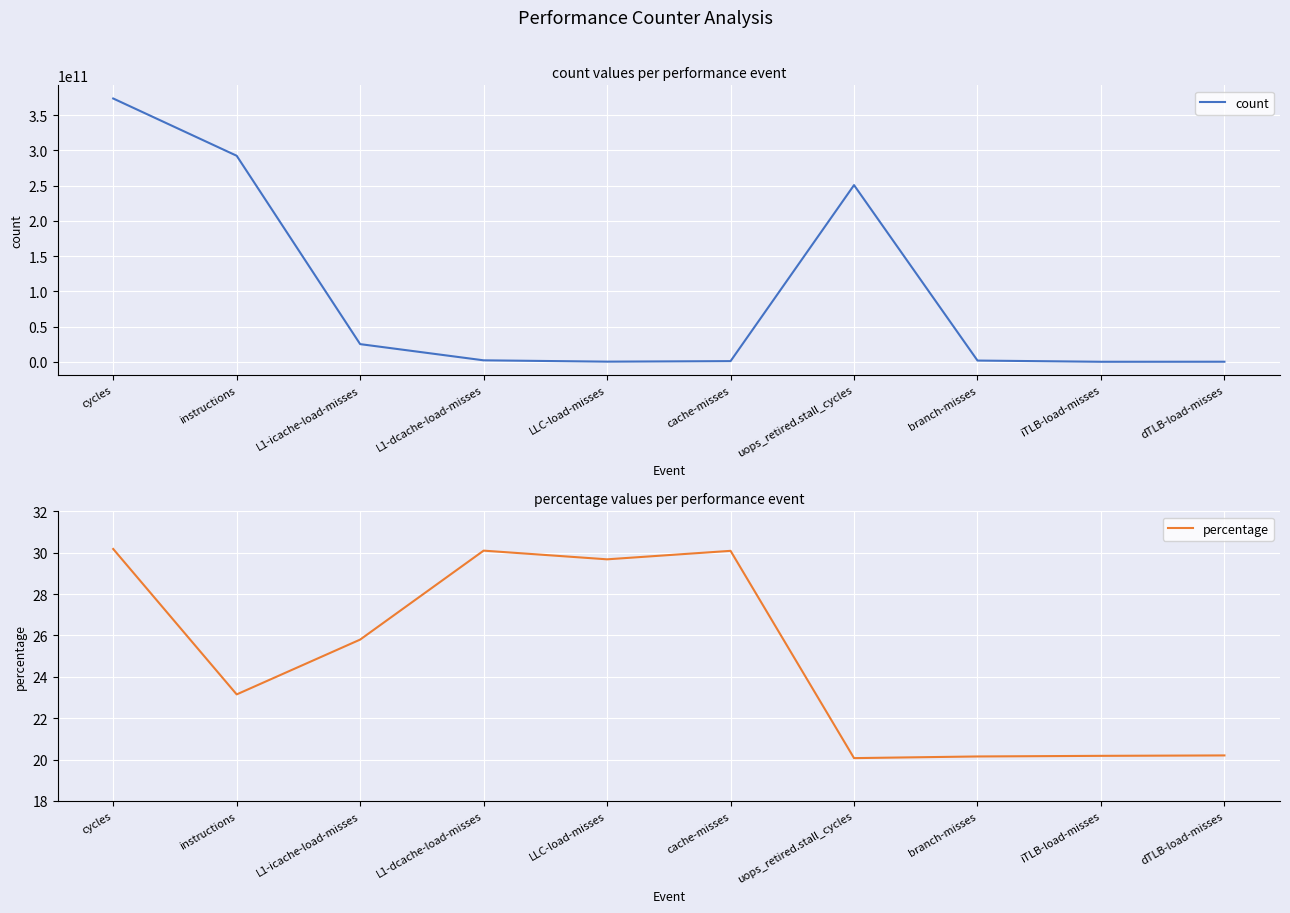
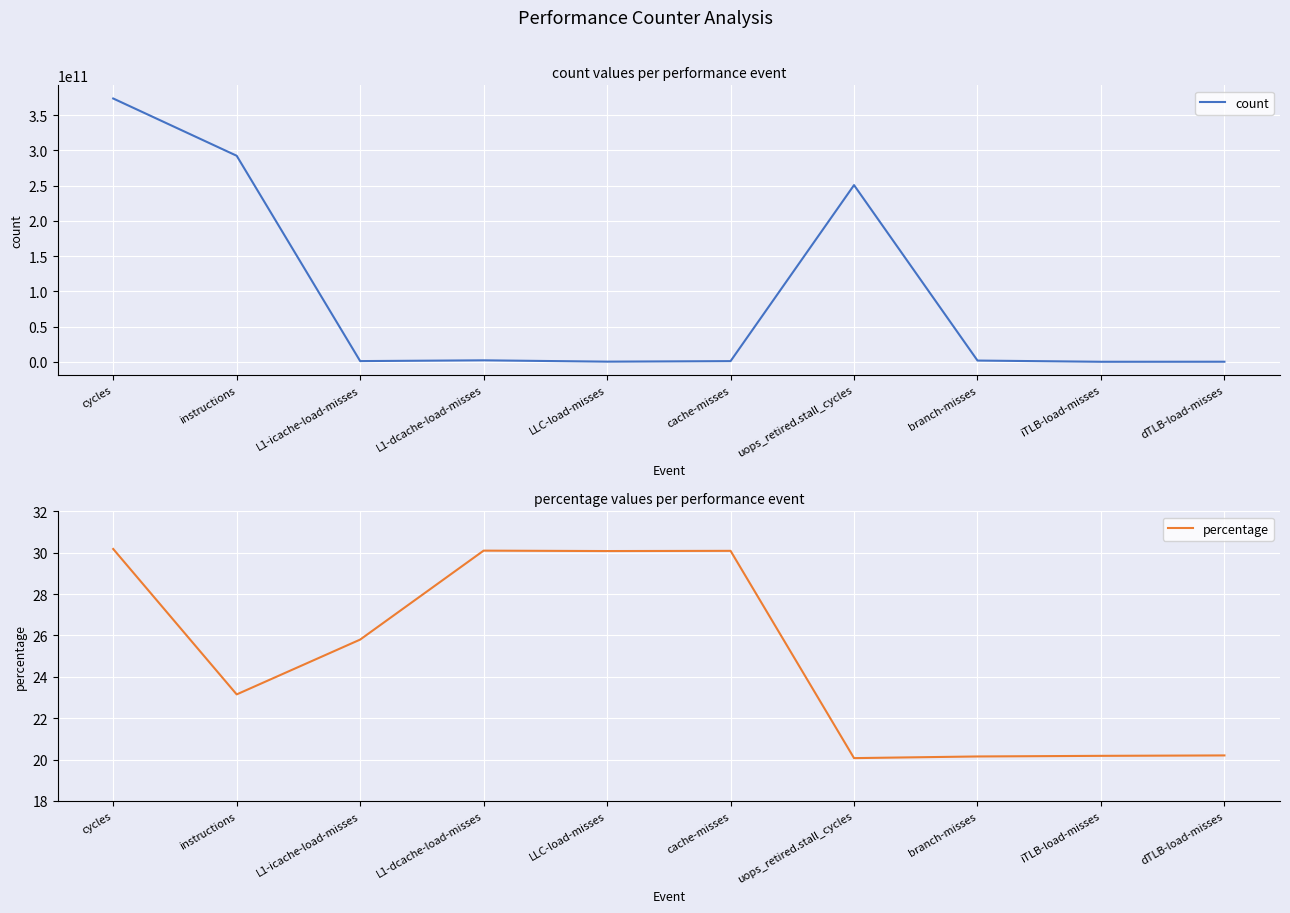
count values per performance event, L1-icache-load-misses: 30000000000 -> 0
percentage values per performance event, LLC-load-misses: 29.7 -> 30.1
